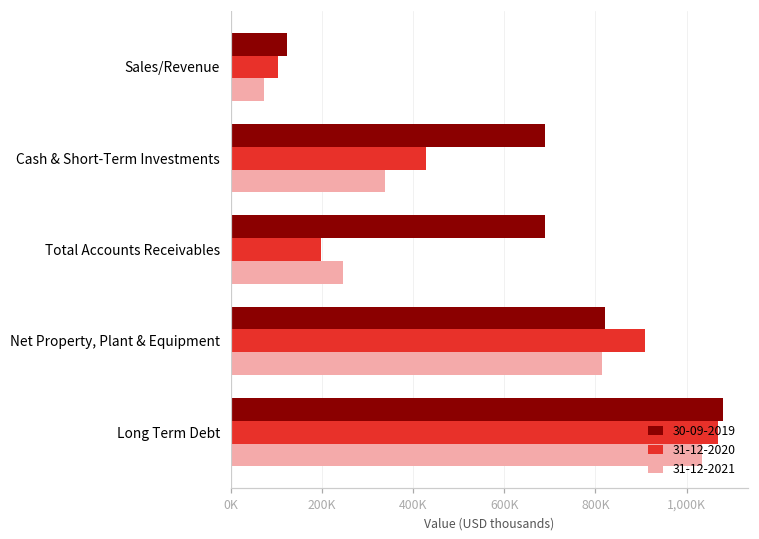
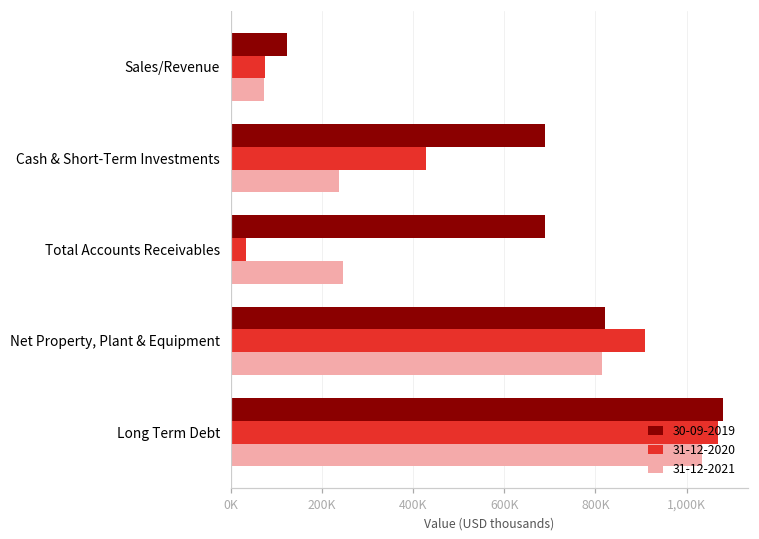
31-12-2020, Sales/Revenue: 100,000 -> 80,000
31-12-2021, Cash & Short-Term Investments: 340,000 -> 240,000
31-12-2020, Total Accounts Receivables: 200,000 -> 30,000
